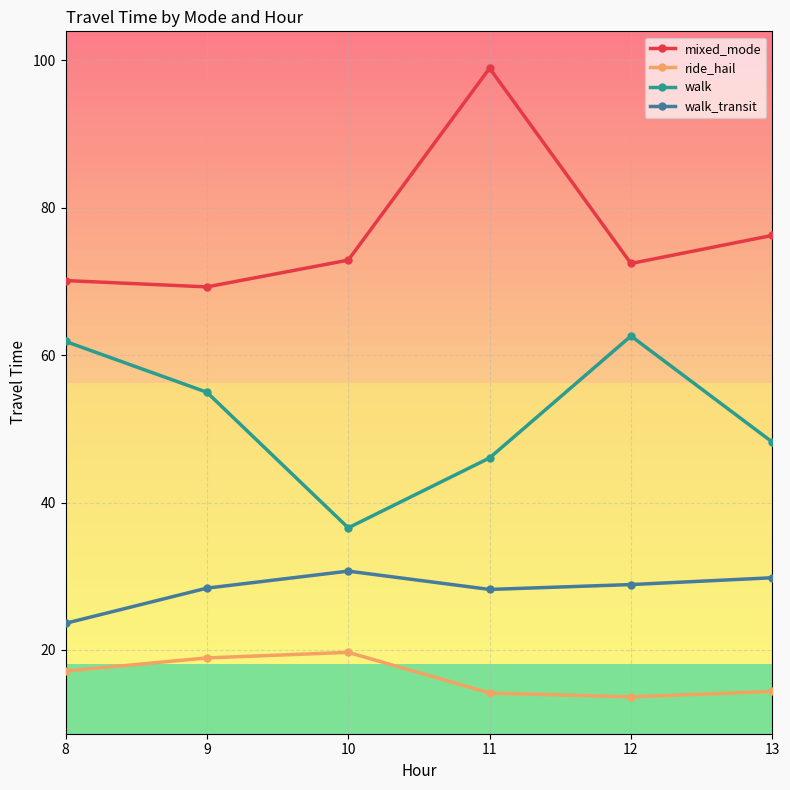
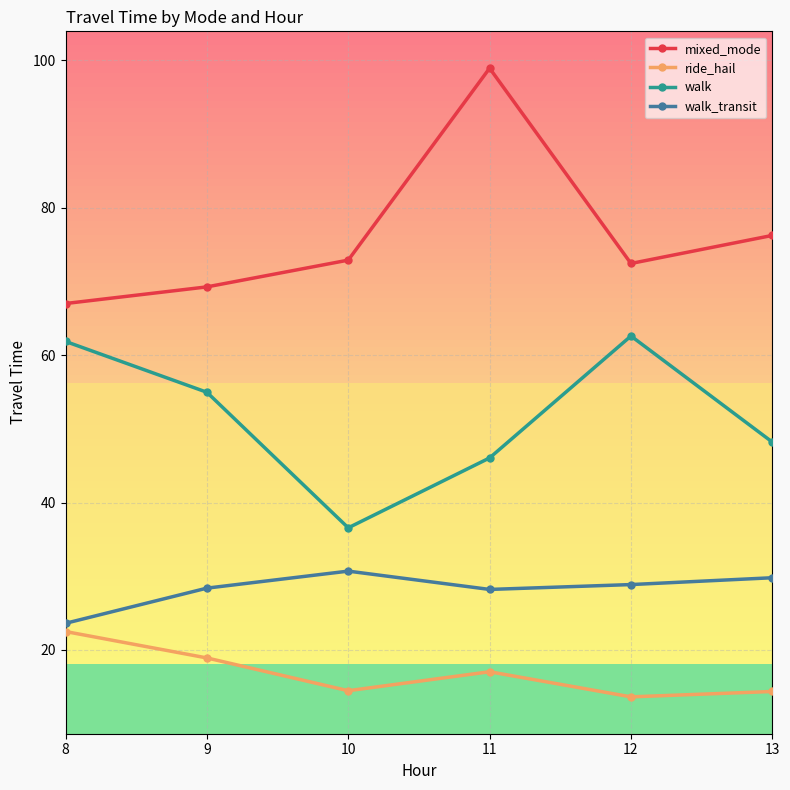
mixed_mode, 8: 70 -> 67
ride_hail, 8: 17 -> 23
ride_hail, 10: 20 -> 14
ride_hail, 11: 14 -> 17
